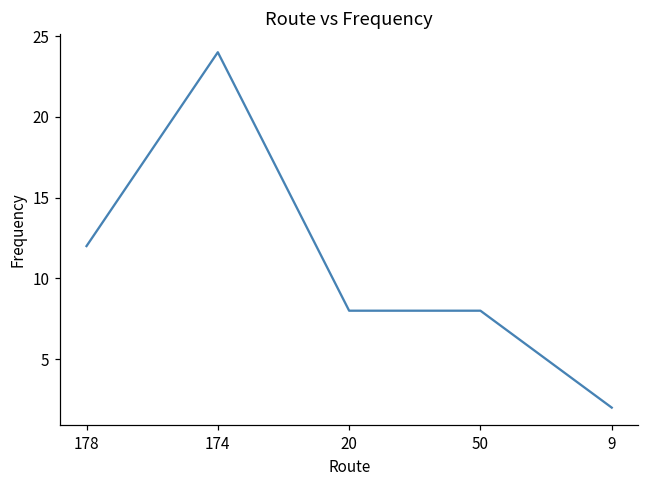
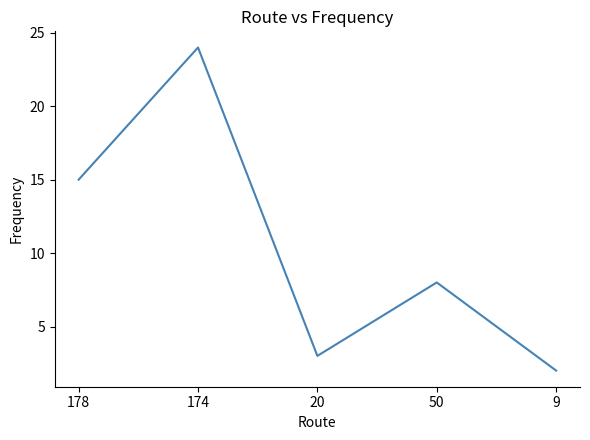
178: 12 -> 15
20: 8 -> 3
